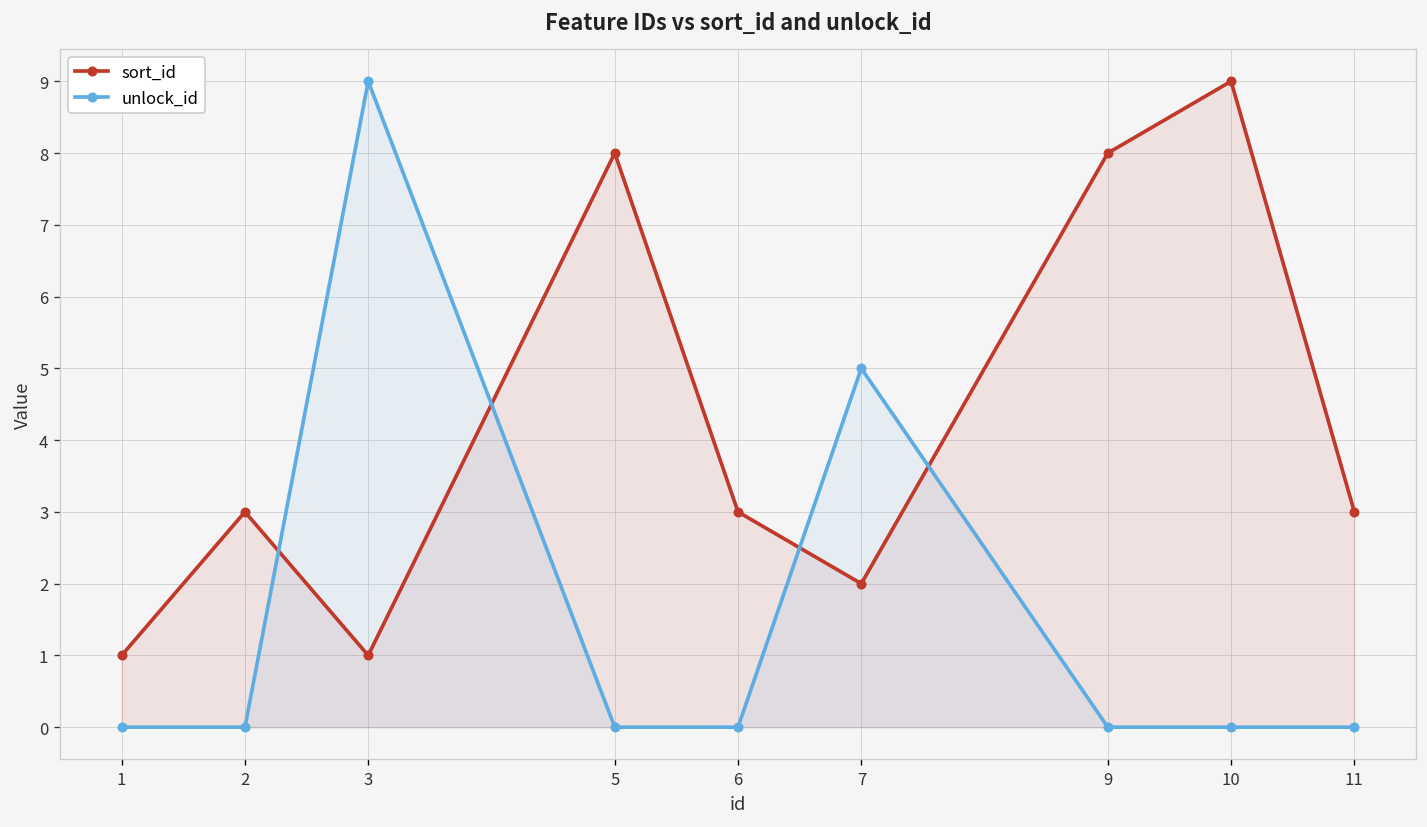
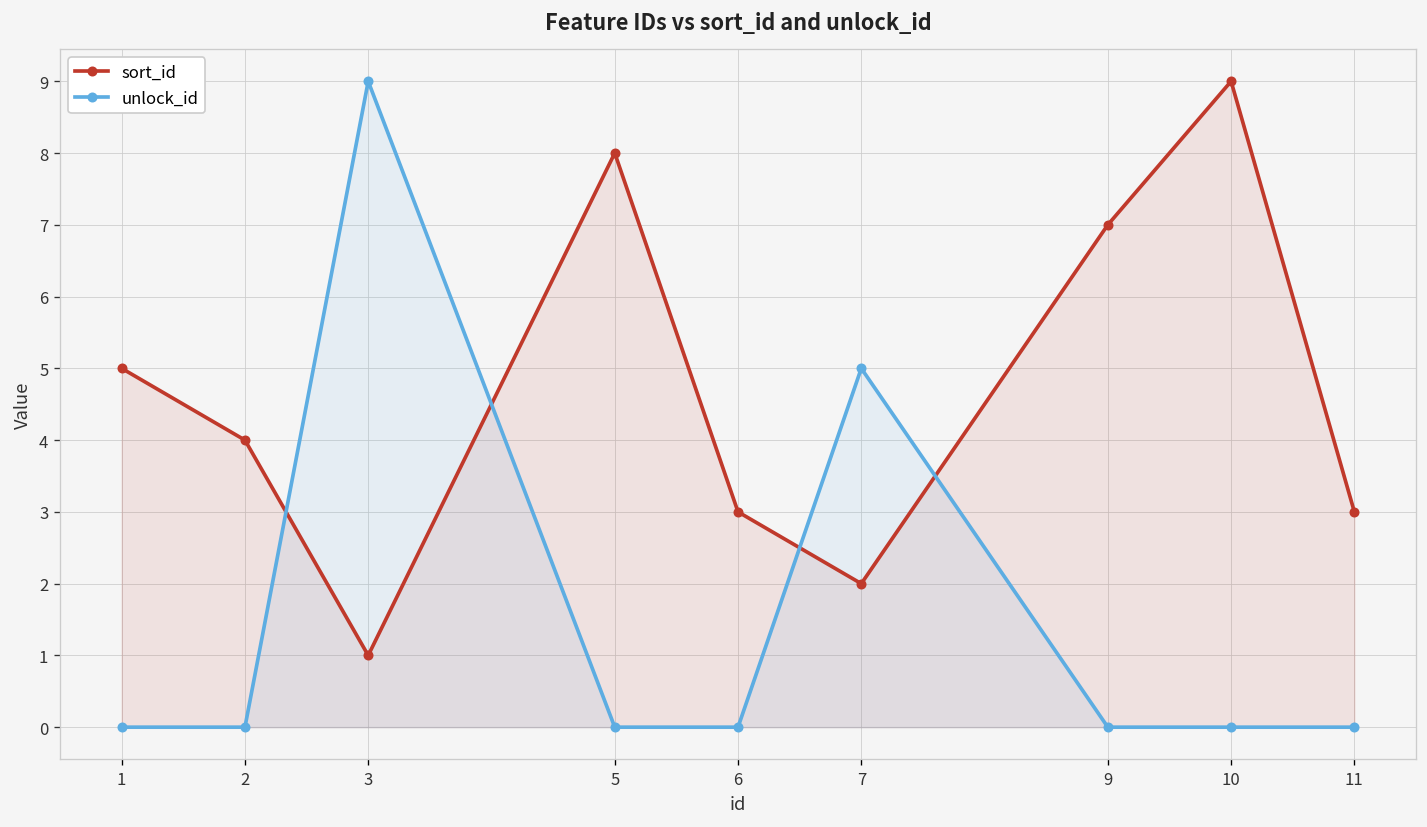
sort_id, 1: 1 -> 5
sort_id, 2: 3 -> 4
sort_id, 9: 8 -> 7
